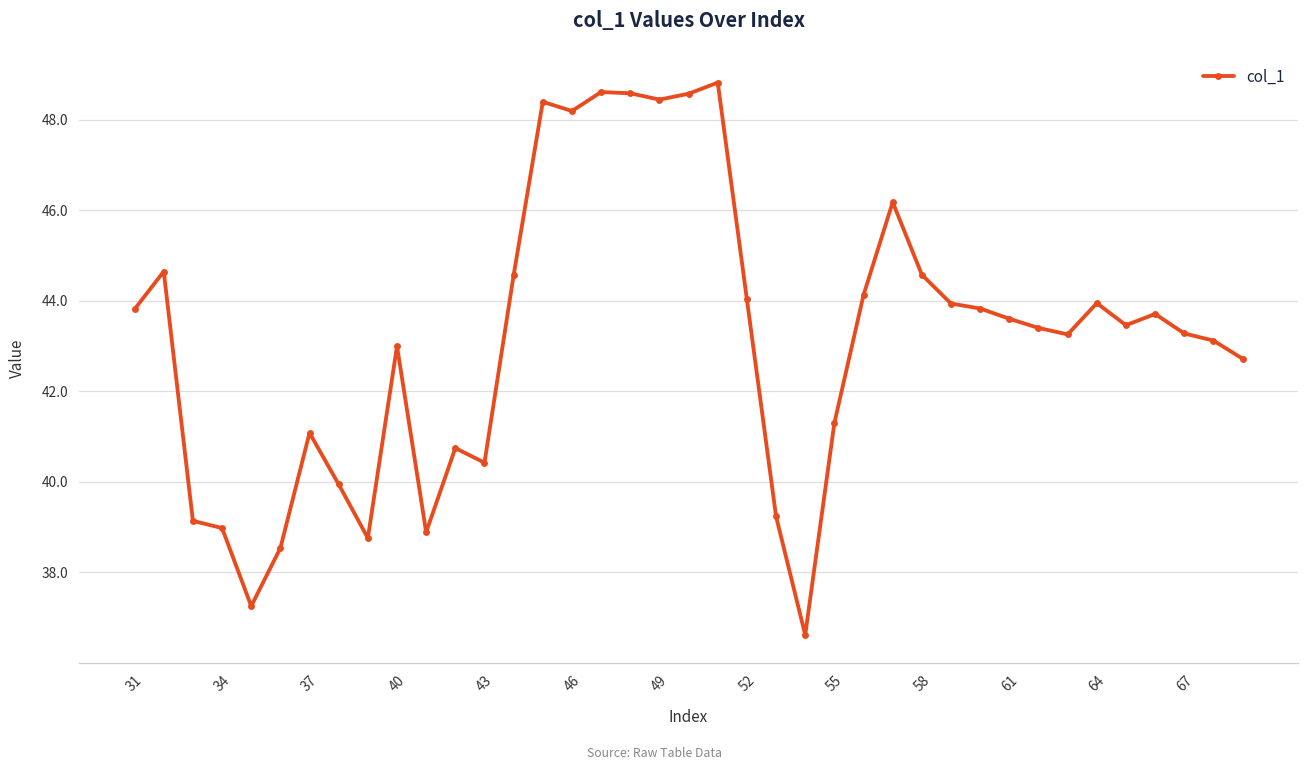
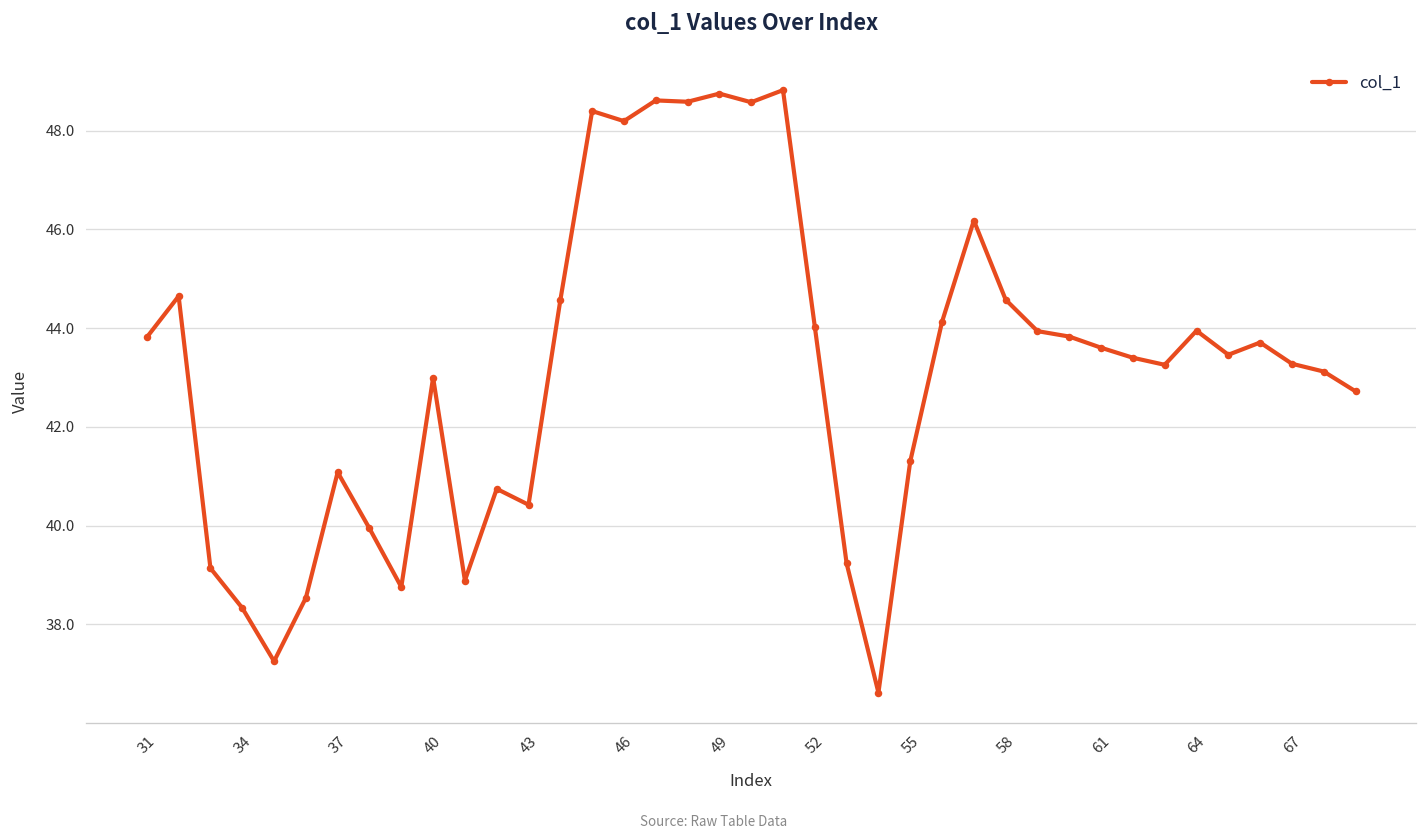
34: 39.0 -> 38.3
49: 48.4 -> 48.7
